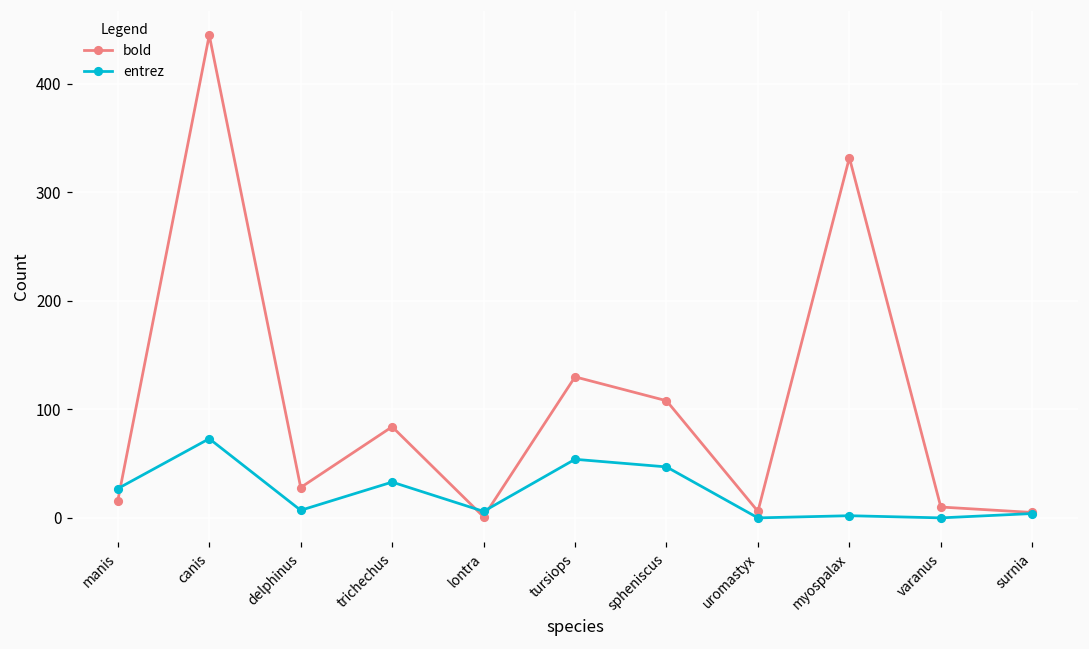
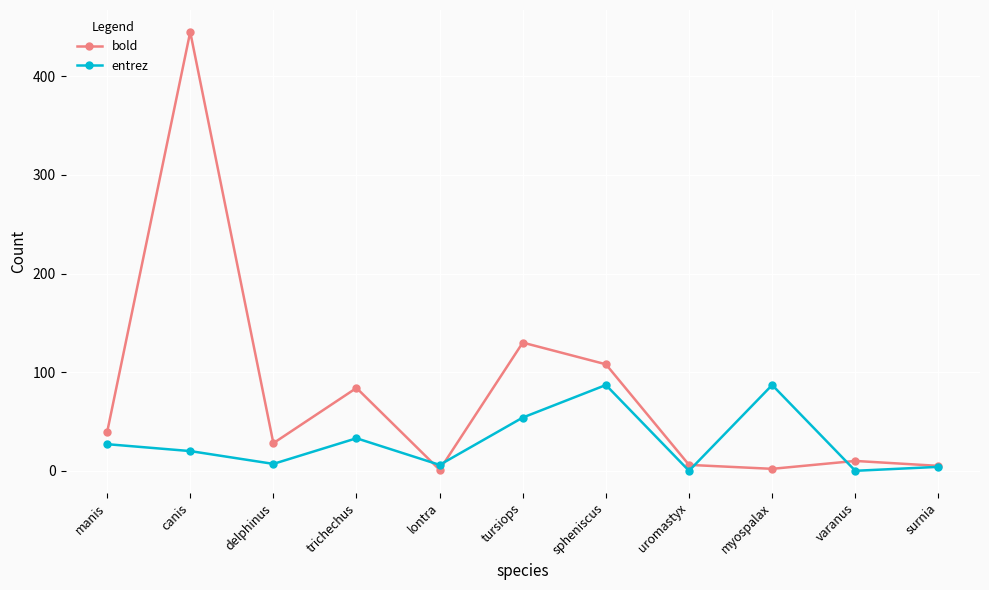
bold, manis: 20 -> 40
entrez, canis: 70 -> 20
entrez, spheniscus: 50 -> 90
bold, myospalax: 330 -> 0
entrez, myospalax: 0 -> 90
